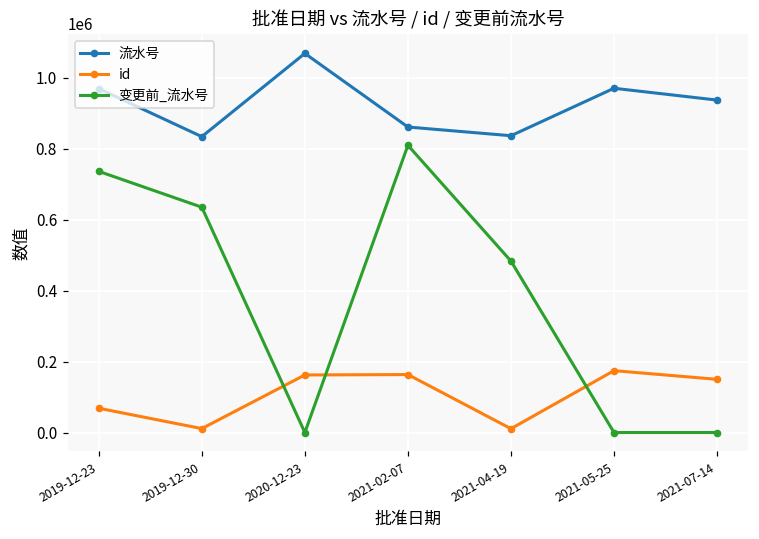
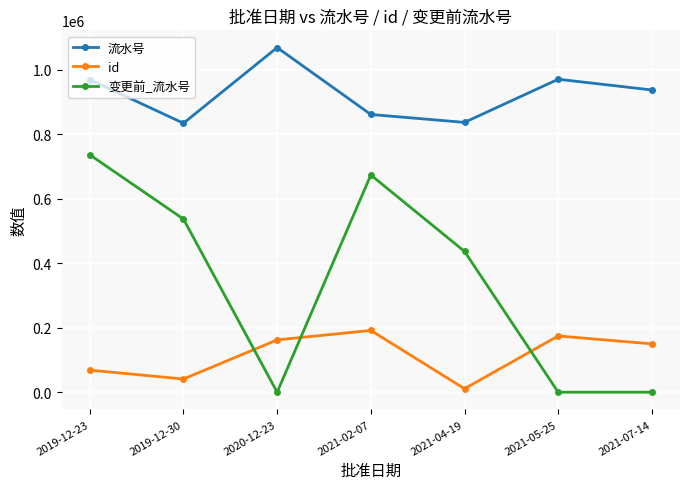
id, 2019-12-30: 10000 -> 40000
变更前_流水号, 2019-12-30: 630000 -> 540000
id, 2021-02-07: 160000 -> 190000
变更前_流水号, 2021-02-07: 810000 -> 670000
变更前_流水号, 2021-04-19: 480000 -> 440000
